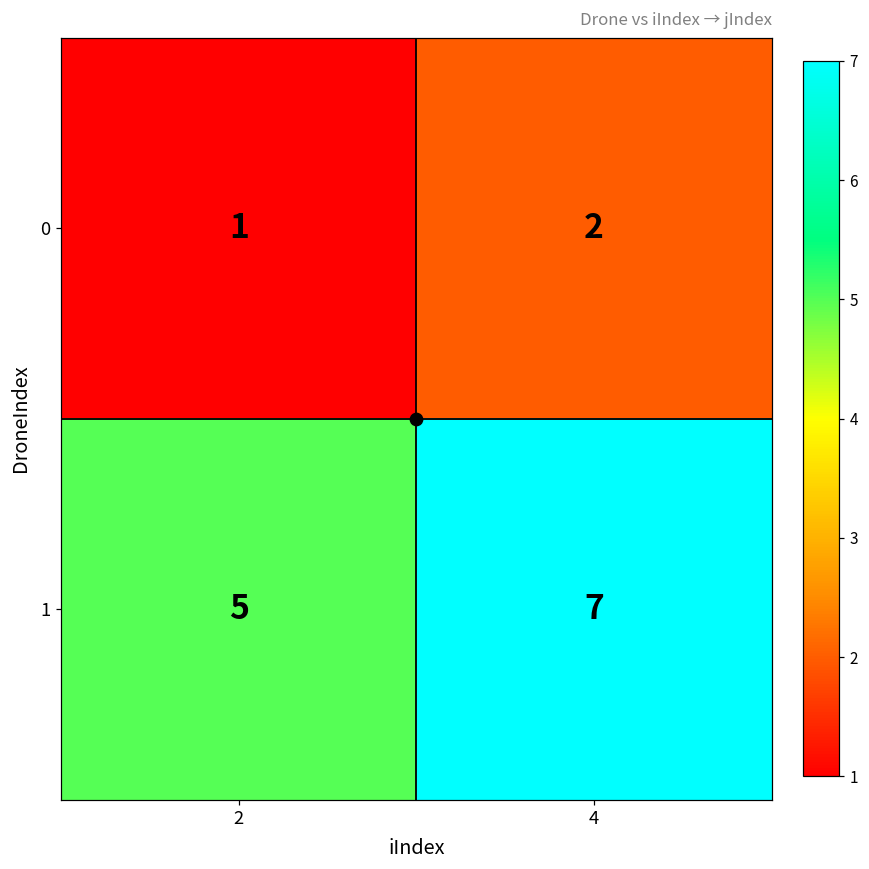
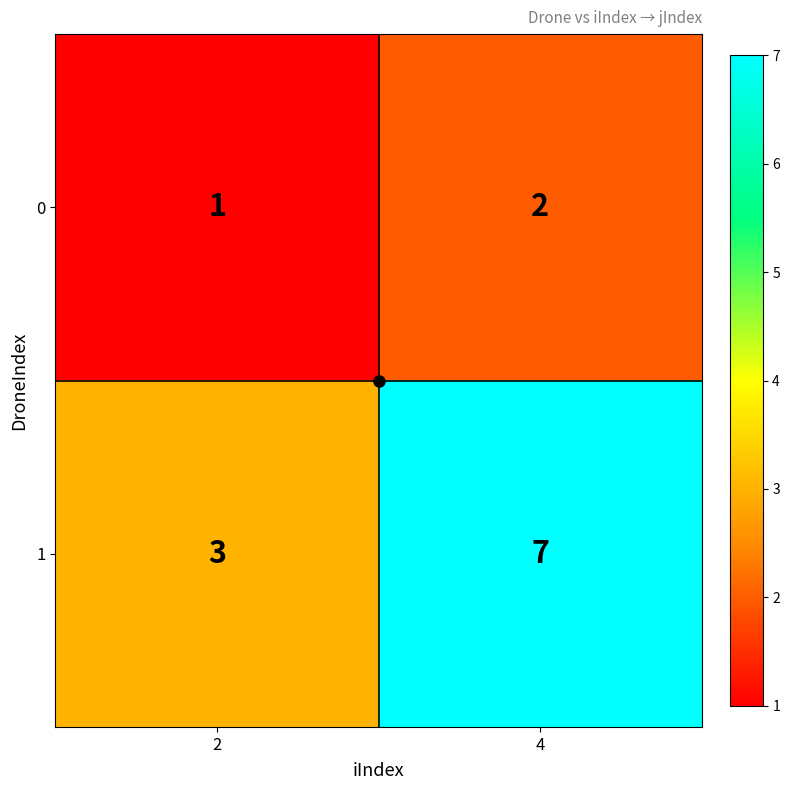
1, 2: 5 -> 3
